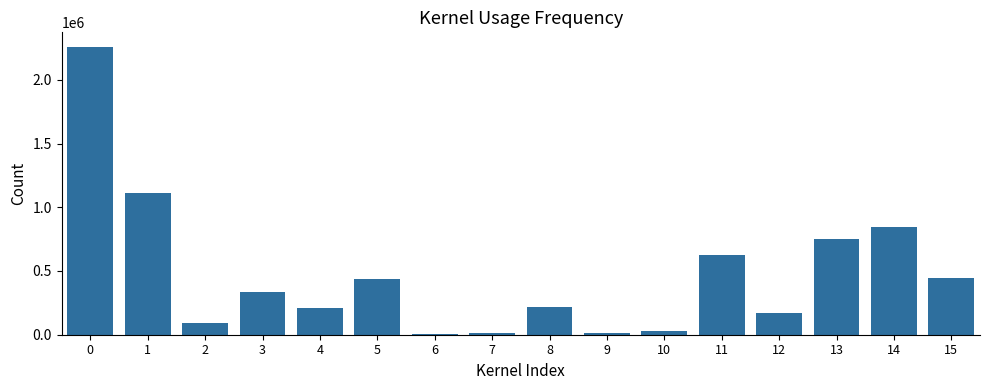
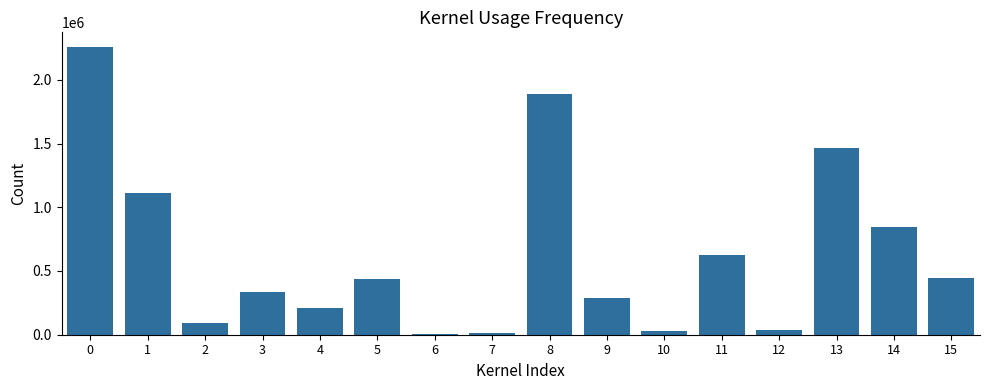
8: 220000 -> 1890000
9: 10000 -> 290000
12: 170000 -> 40000
13: 750000 -> 1470000
